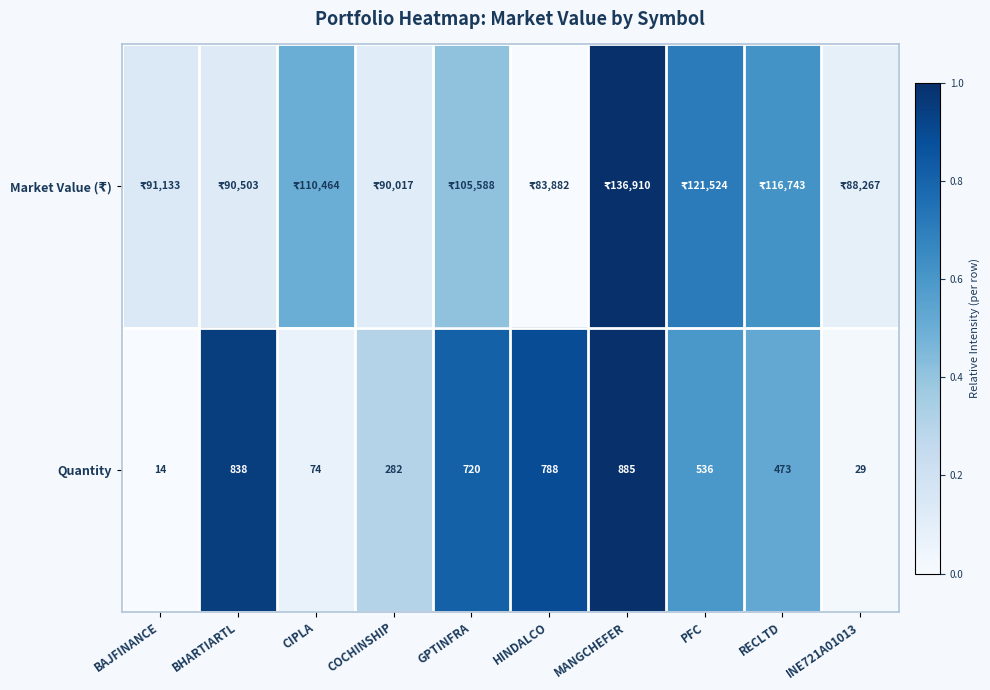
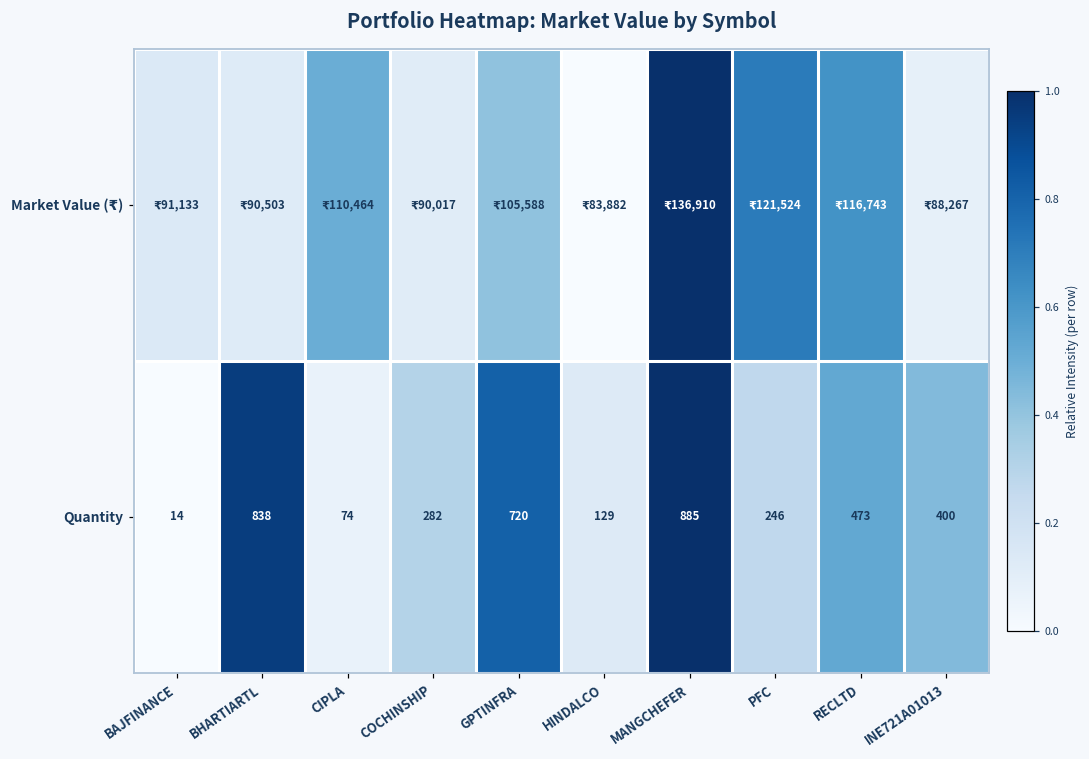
Quantity, HINDALCO: 788 -> 129
Quantity, PFC: 536 -> 246
Quantity, INE721A01013: 29 -> 400
